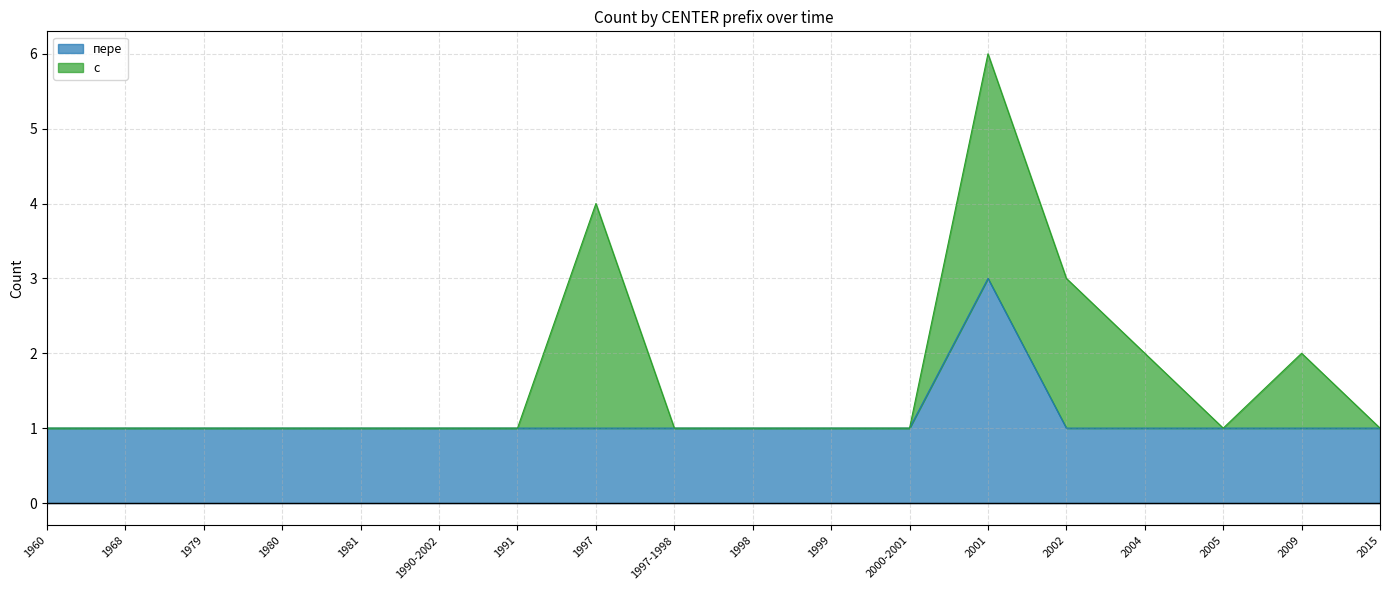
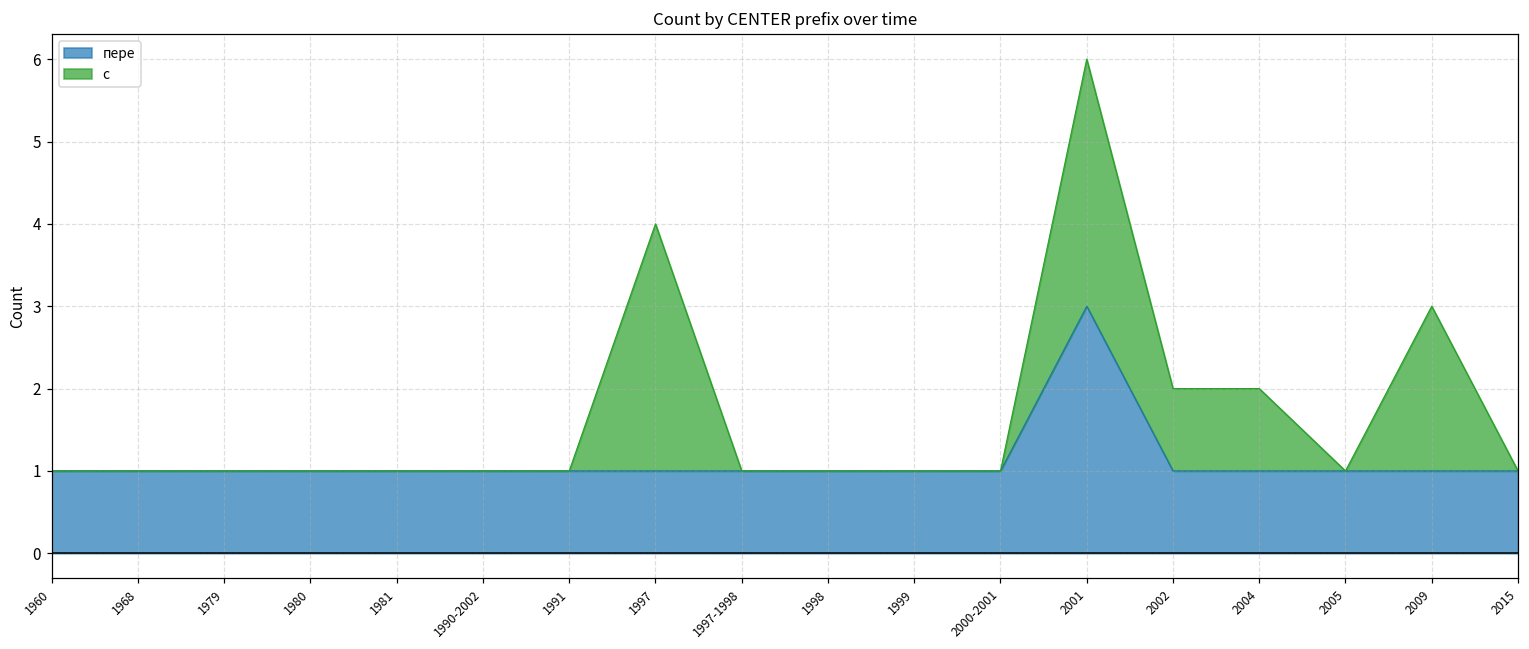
с, 2002: 2 -> 1
с, 2009: 1 -> 2
